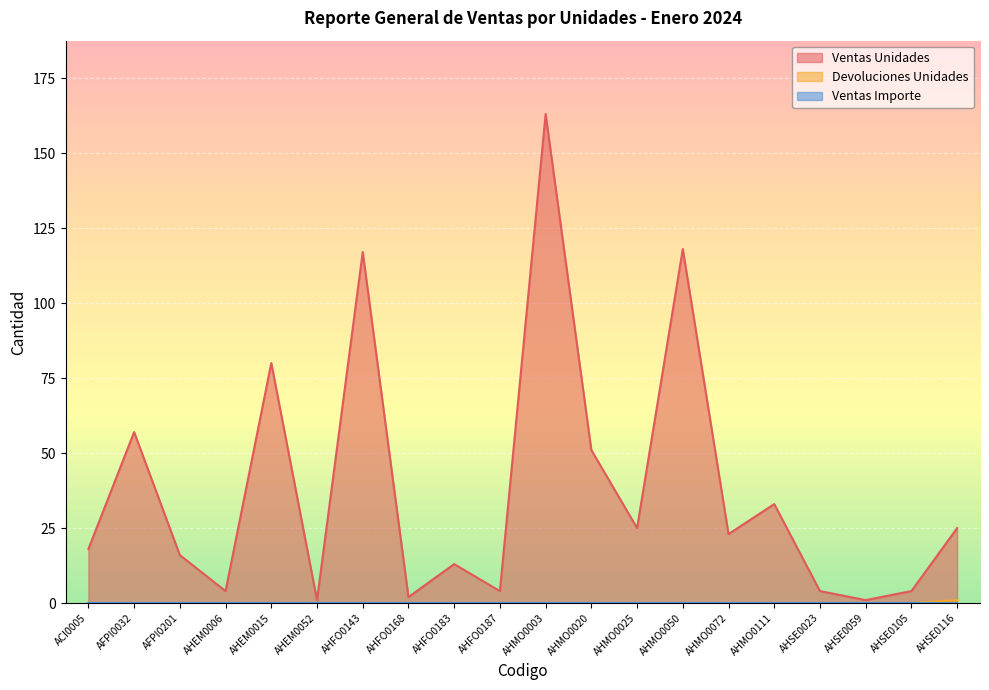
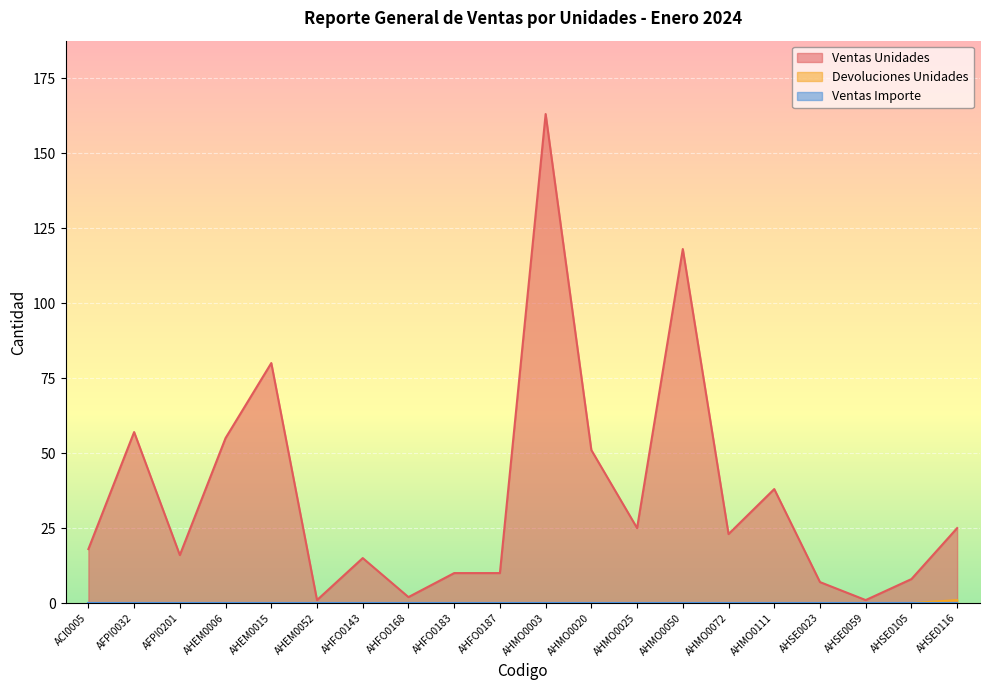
Ventas Unidades, AHEM0006: 4 -> 55
Ventas Unidades, AHFO0143: 117 -> 15
Ventas Unidades, AHFO0183: 13 -> 10
Ventas Unidades, AHFO0187: 4 -> 10
Ventas Unidades, AHMO0111: 33 -> 38
Ventas Unidades, AHSE0023: 4 -> 7
Ventas Unidades, AHSE0105: 4 -> 8
